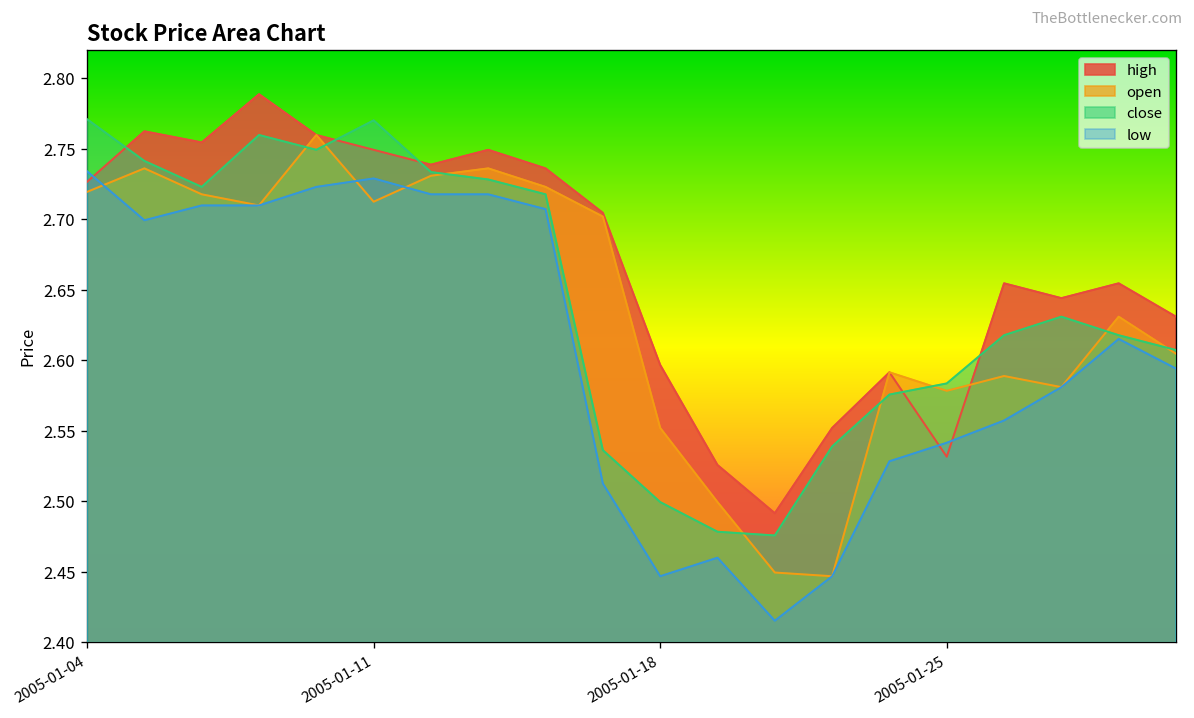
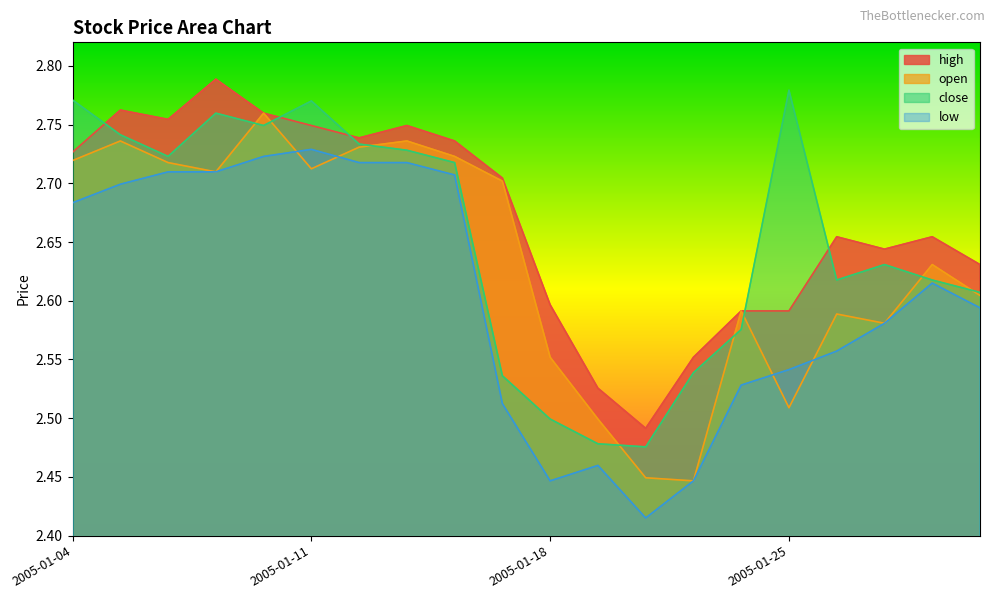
low, 2005-01-04: 2.734 -> 2.683
high, 2005-01-25: 2.531 -> 2.591
open, 2005-01-25: 2.578 -> 2.509
close, 2005-01-25: 2.583 -> 2.779
